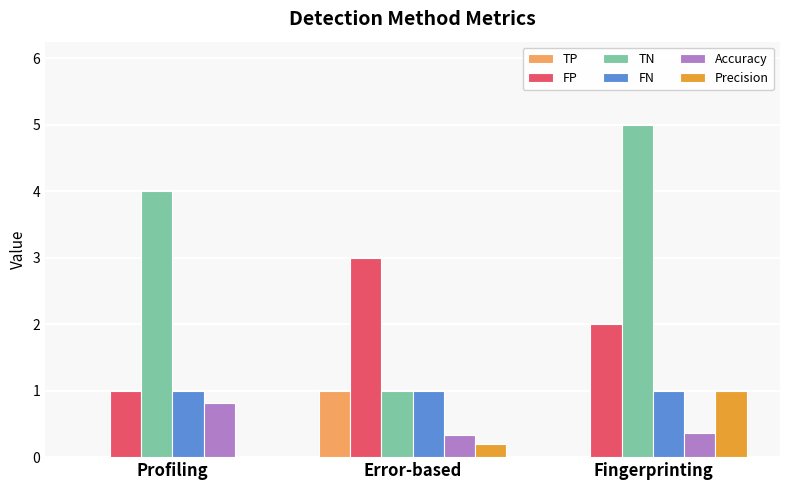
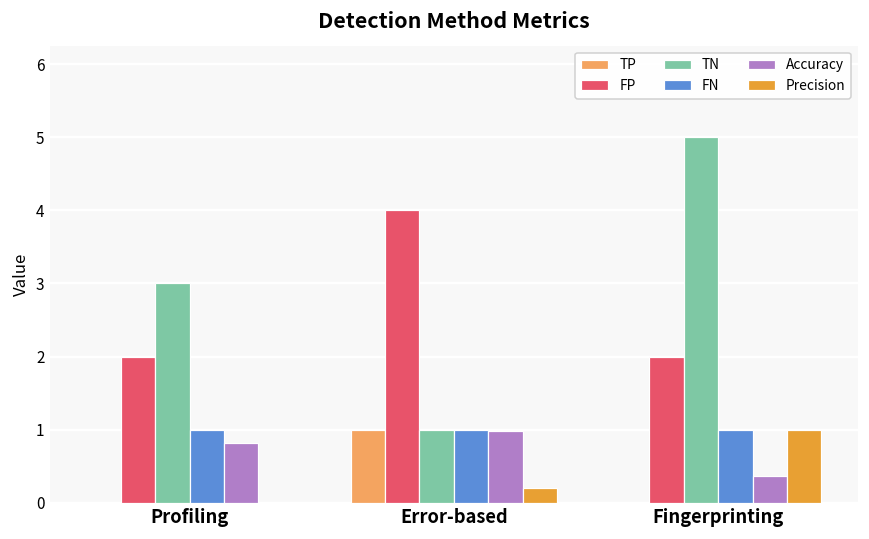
FP, Profiling: 1 -> 2
TN, Profiling: 4 -> 3
FP, Error-based: 3 -> 4
Accuracy, Error-based: 0.3 -> 1.0
